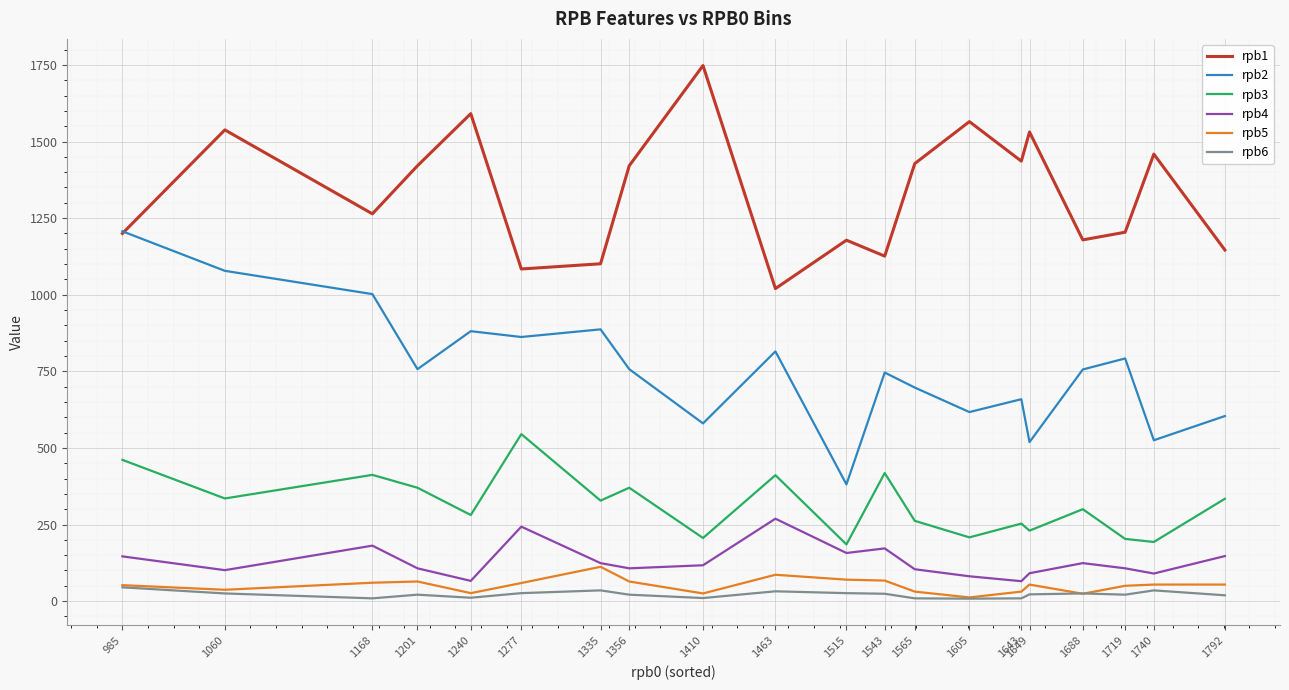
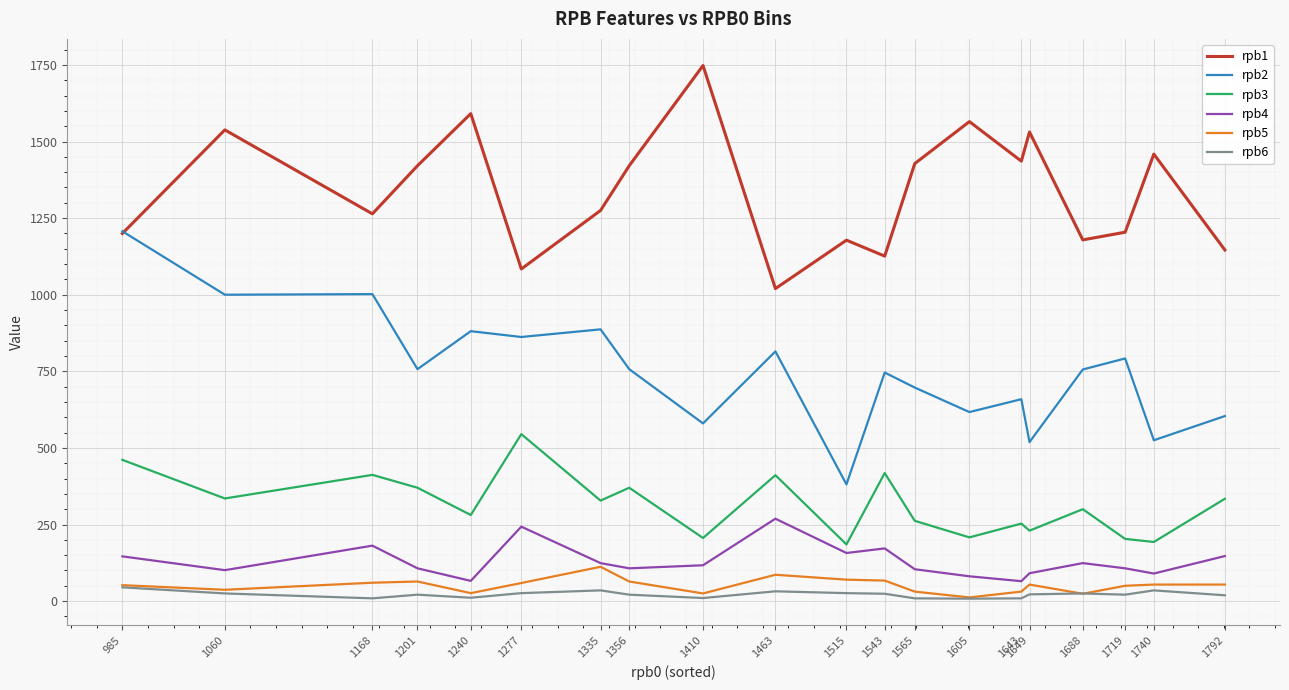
rpb2, 1060: 1080 -> 1000
rpb1, 1335: 1100 -> 1280
